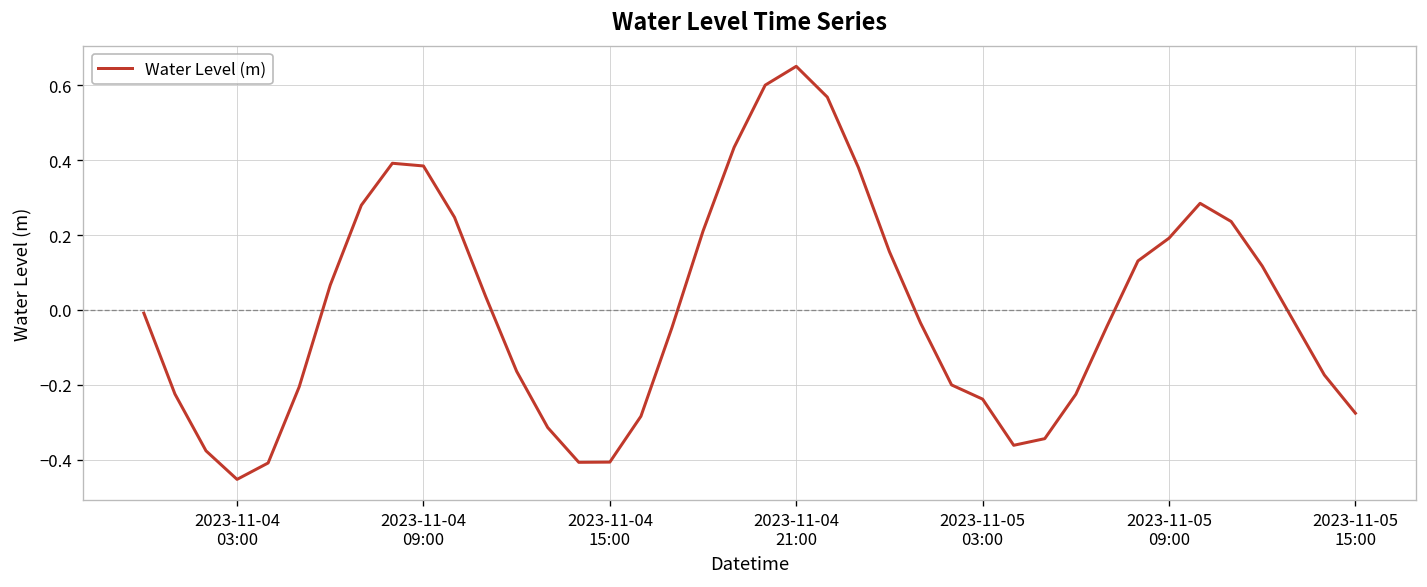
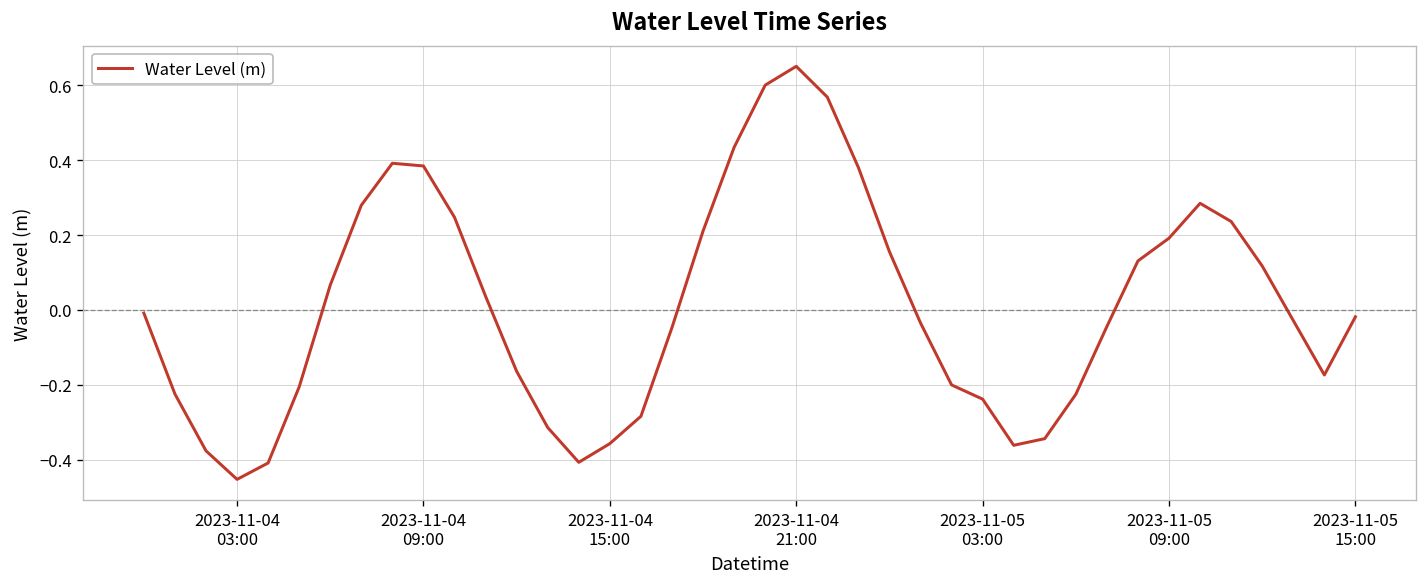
2023-11-04 15:00: -0.41 -> -0.36
2023-11-05 15:00: -0.28 -> -0.02
